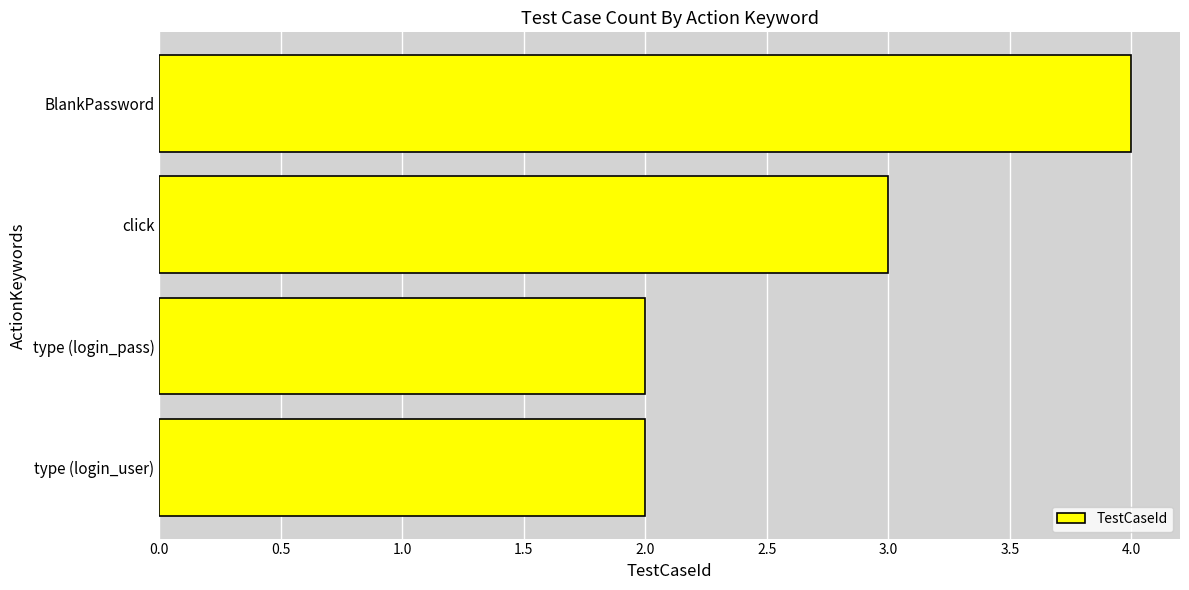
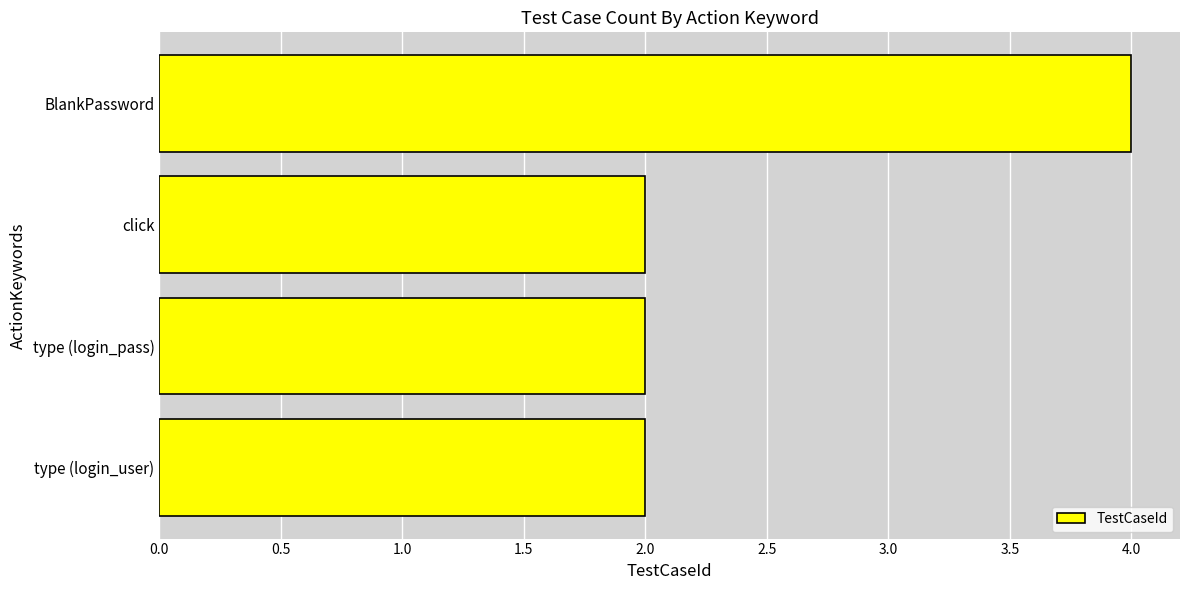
click: 3 -> 2
